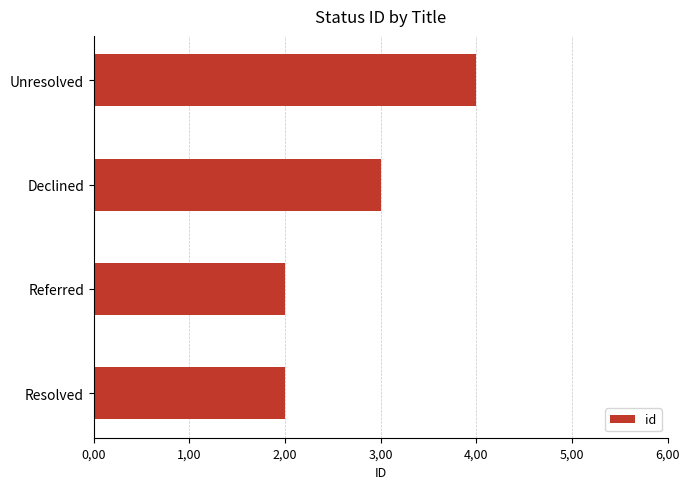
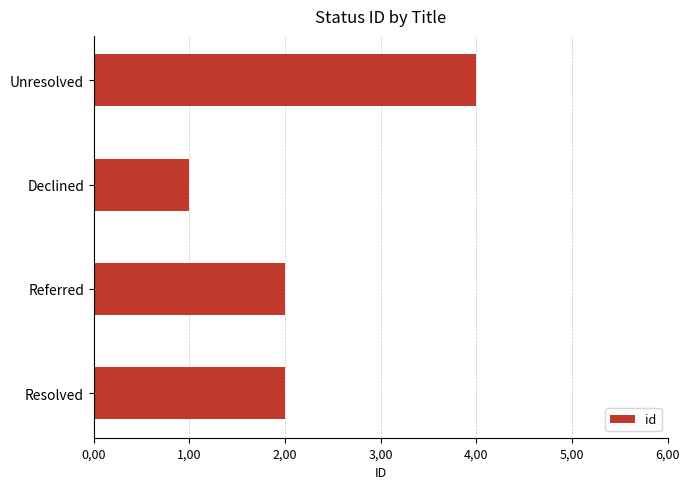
Declined: 300 -> 100
